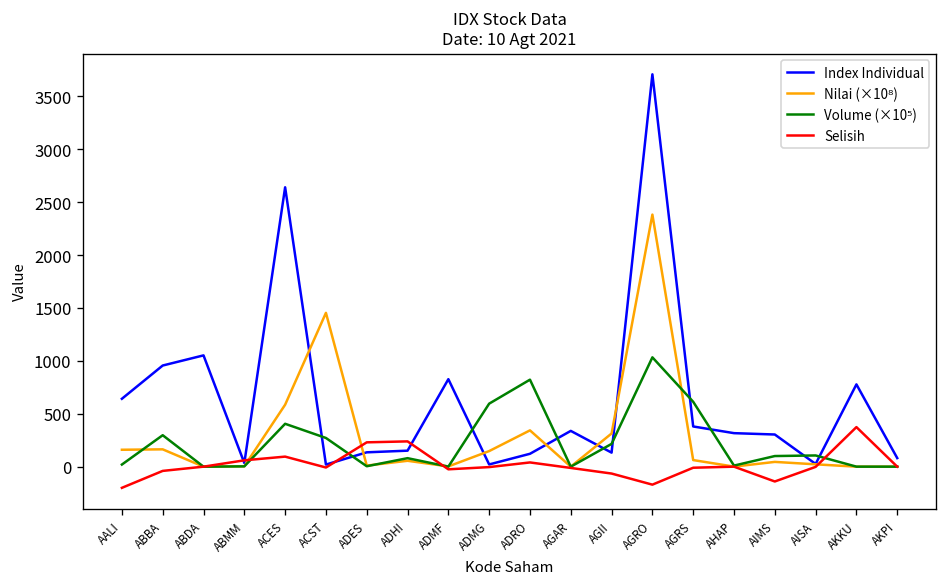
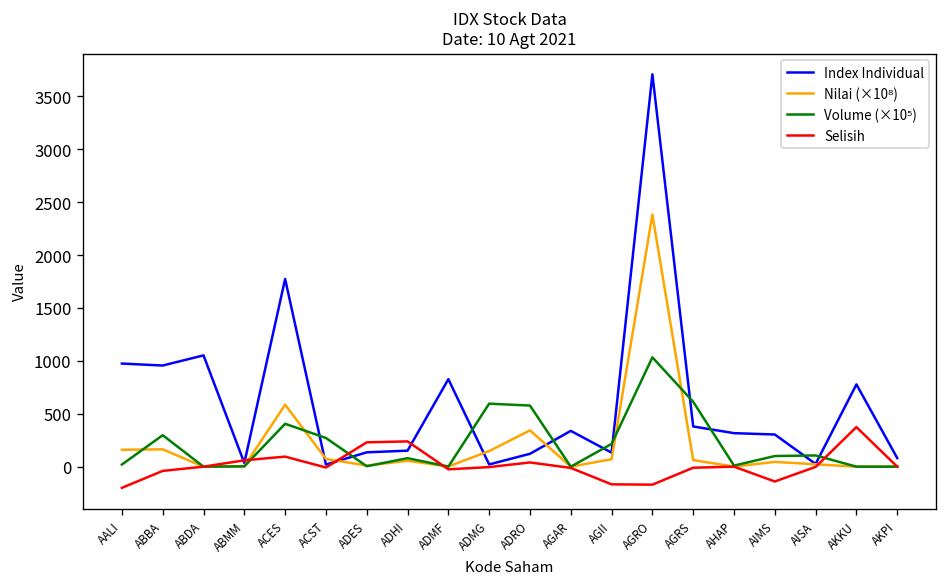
Index Individual, AALI: 600 -> 1000
Index Individual, ACES: 2600 -> 1800
Nilai (×10⁸), ACST: 1500 -> 100
Volume (×10⁵), ADRO: 800 -> 600
Nilai (×10⁸), AGII: 300 -> 100
Selisih, AGII: -100 -> -200
